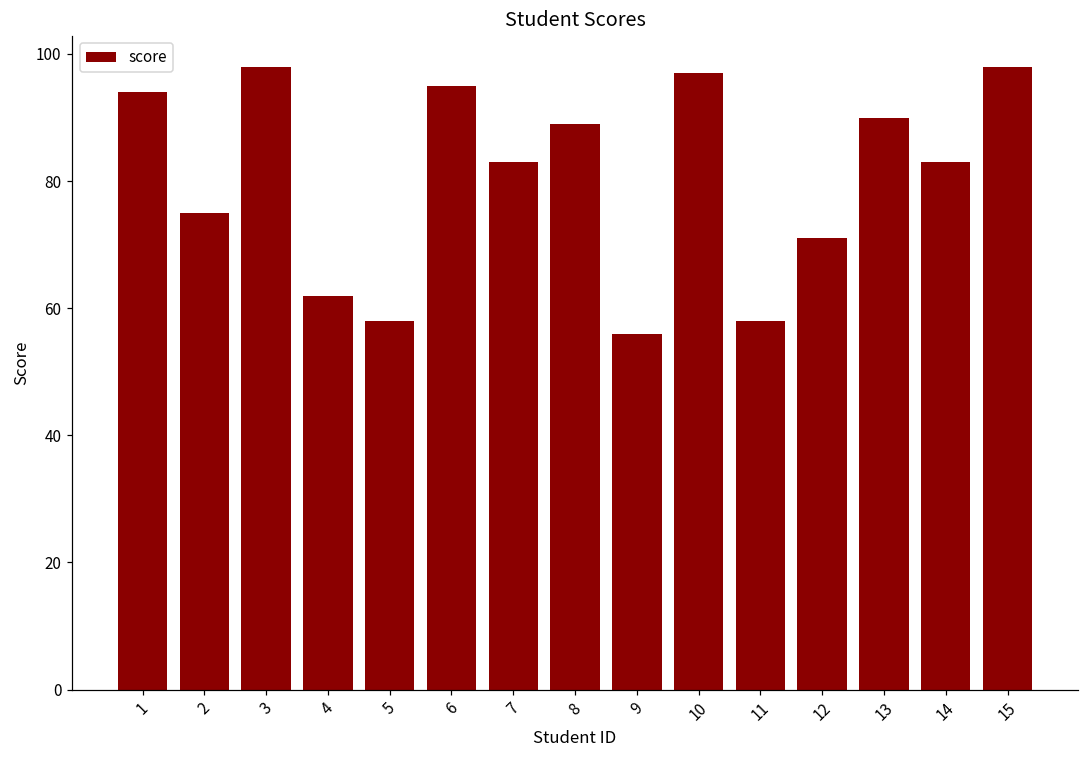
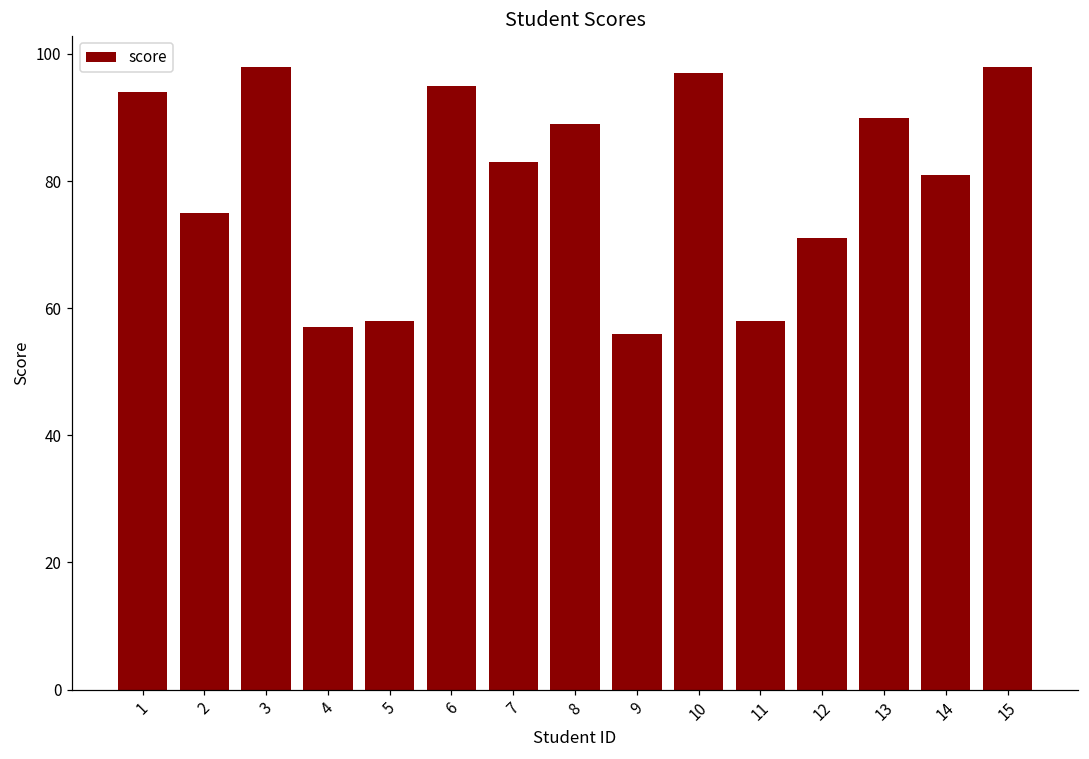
4: 62 -> 57
14: 83 -> 81
